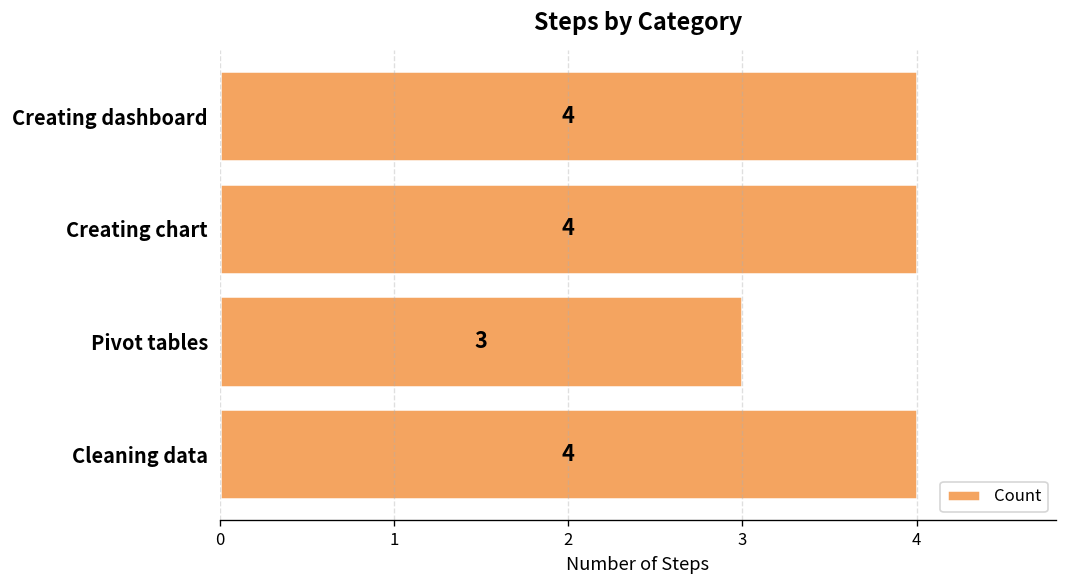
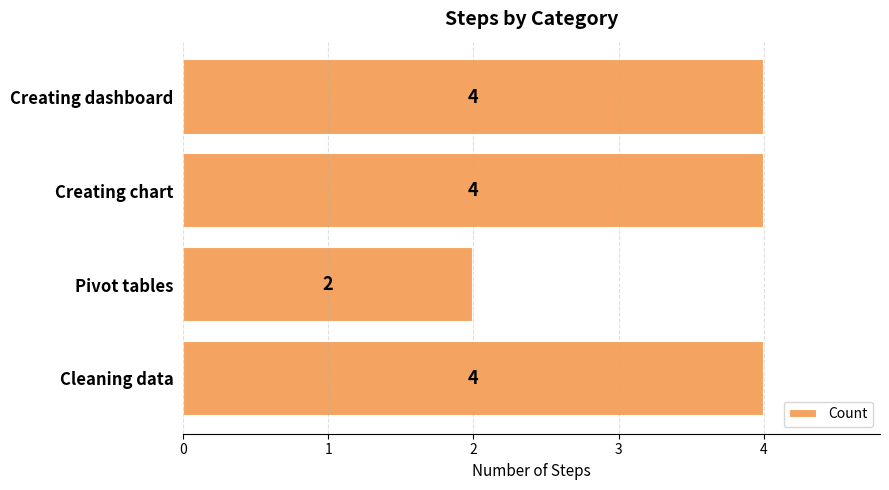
Pivot tables: 3 -> 2
